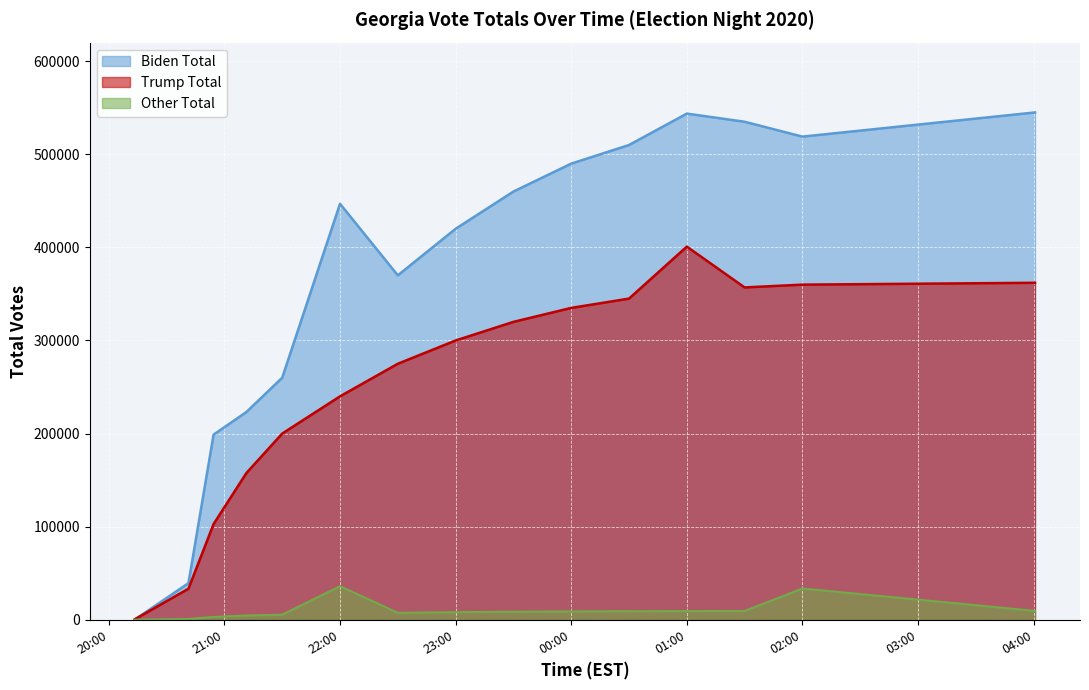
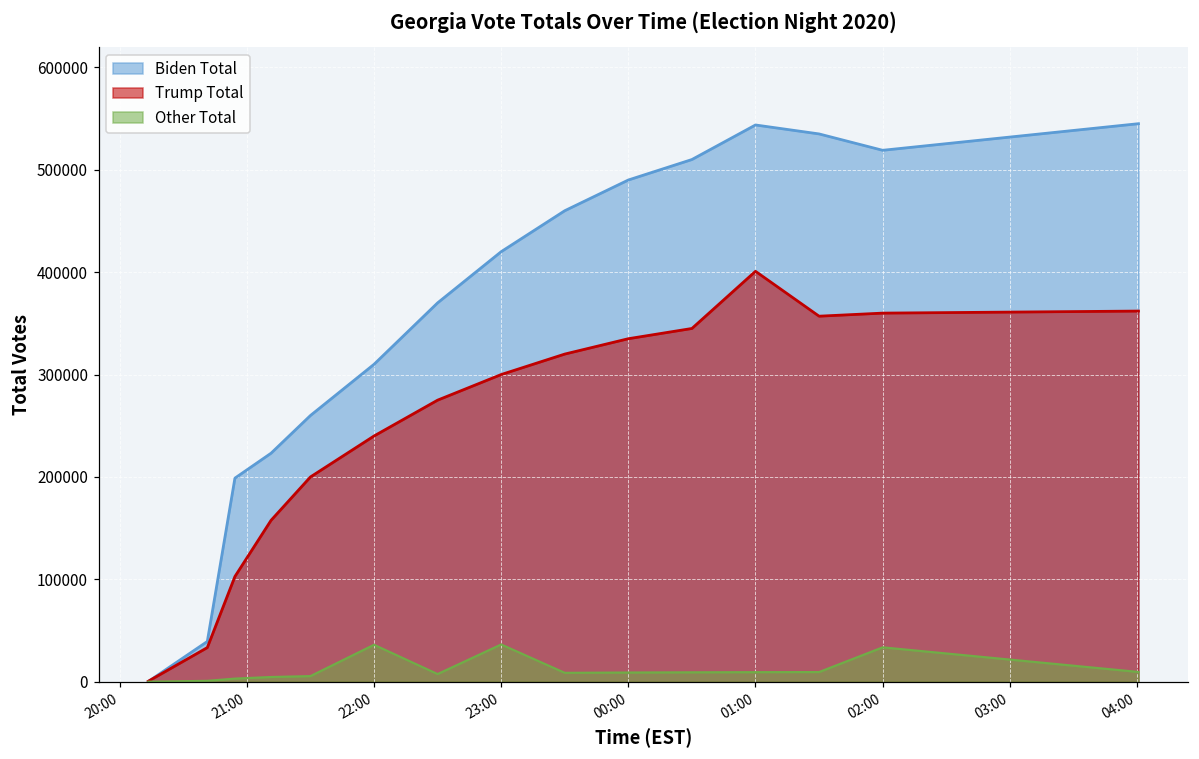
Biden Total, 22:00: 450000 -> 310000
Other Total, 23:00: 10000 -> 40000
